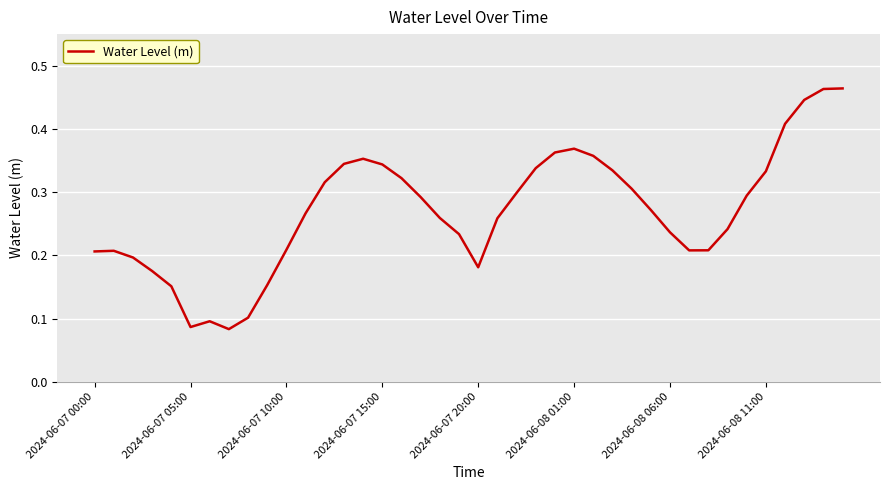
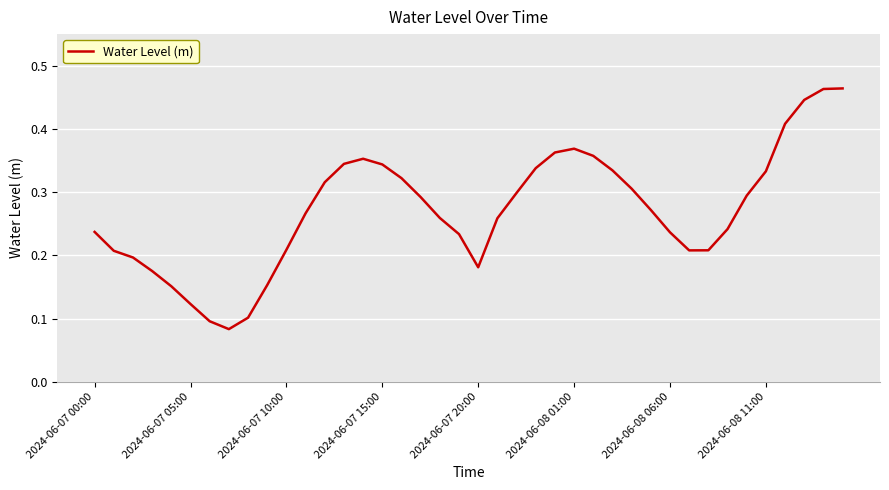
2024-06-07 00:00: 0.21 -> 0.24
2024-06-07 05:00: 0.09 -> 0.12
